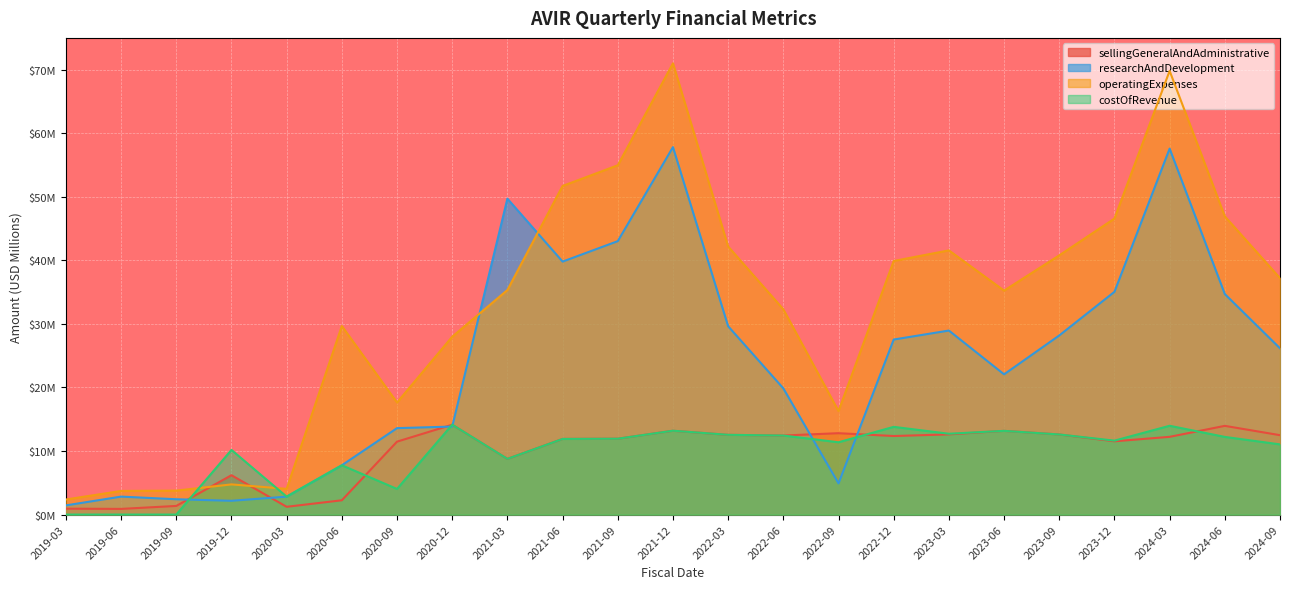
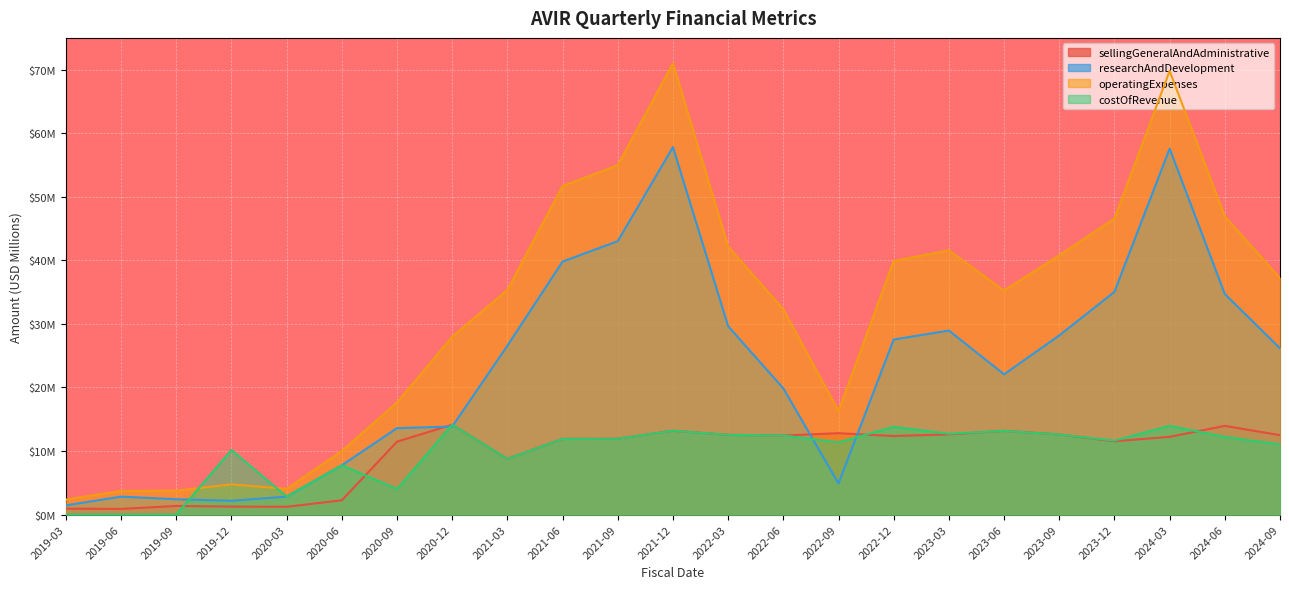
sellingGeneralAndAdministrative, 2019-12: $6000000 -> $1000000
operatingExpenses, 2020-06: $30000000 -> $10000000
researchAndDevelopment, 2021-03: $50000000 -> $27000000
